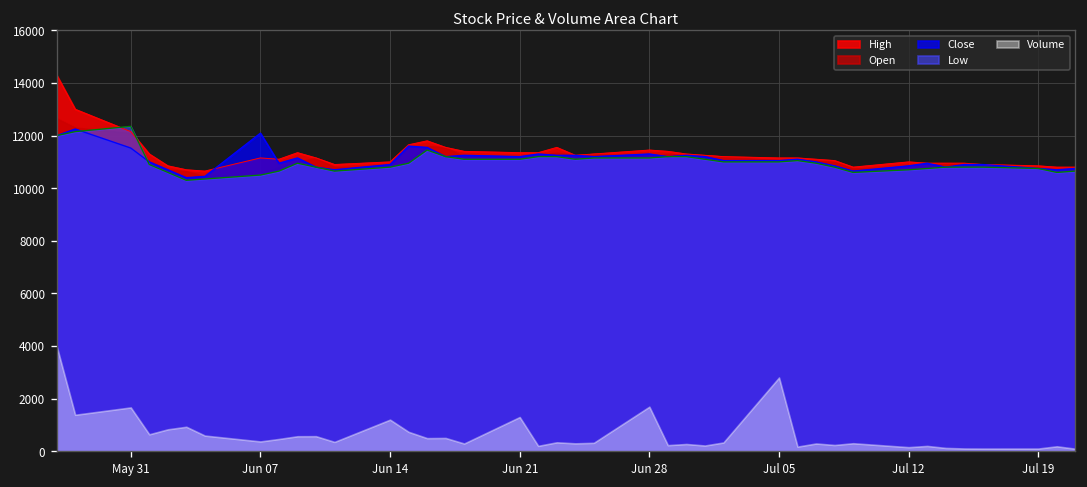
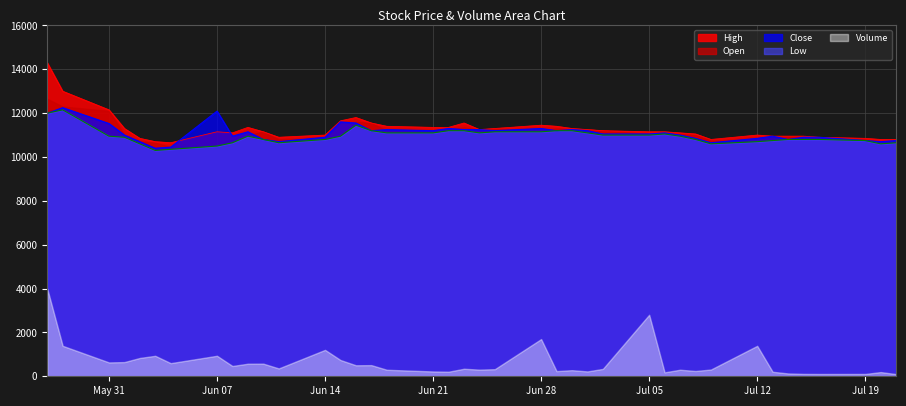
Low, May 31: 12400 -> 11000
Volume, May 31: 1700 -> 600
Volume, Jun 07: 400 -> 900
Volume, Jun 21: 1300 -> 200
Volume, Jul 12: 200 -> 1400
